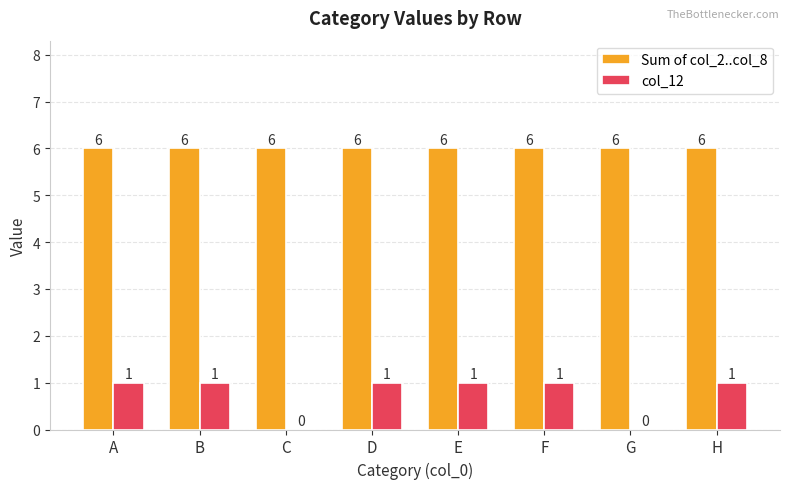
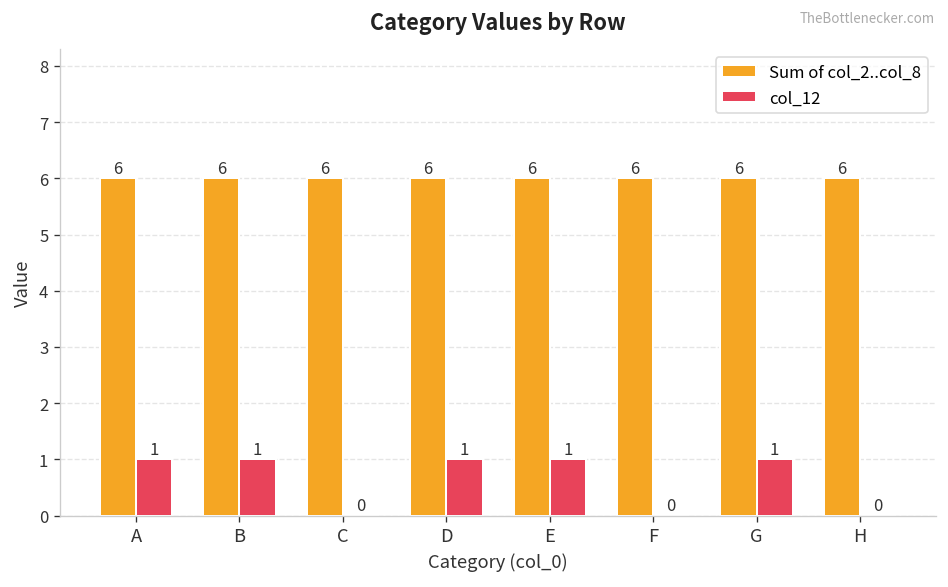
col_12, F: 1 -> 0
col_12, G: 0 -> 1
col_12, H: 1 -> 0
